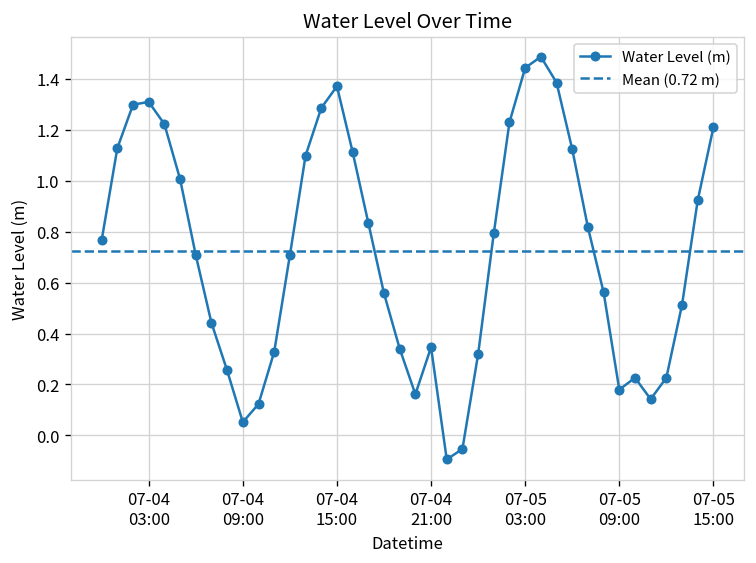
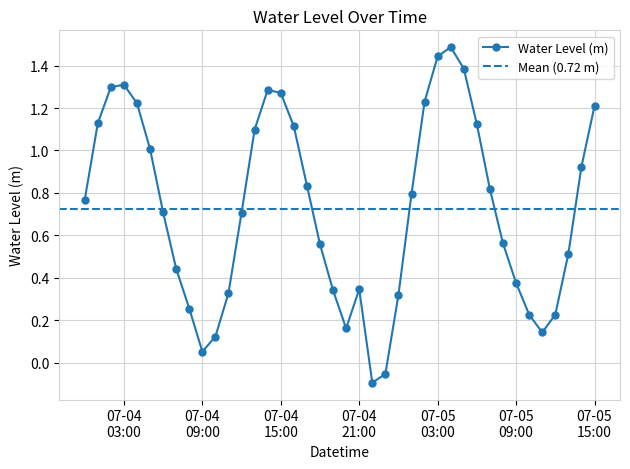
07-04 15:00: 1.37 -> 1.27
07-05 09:00: 0.18 -> 0.38
